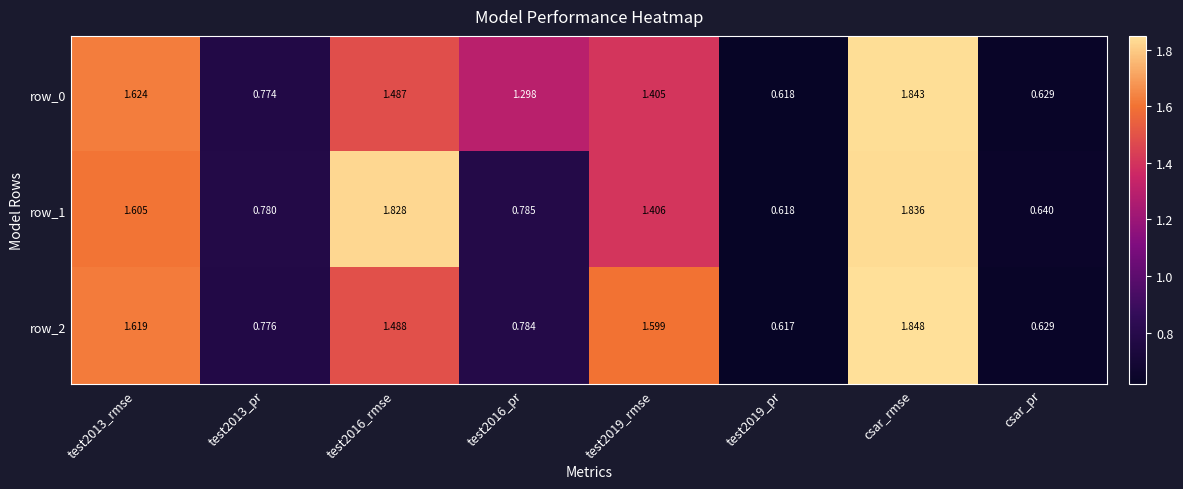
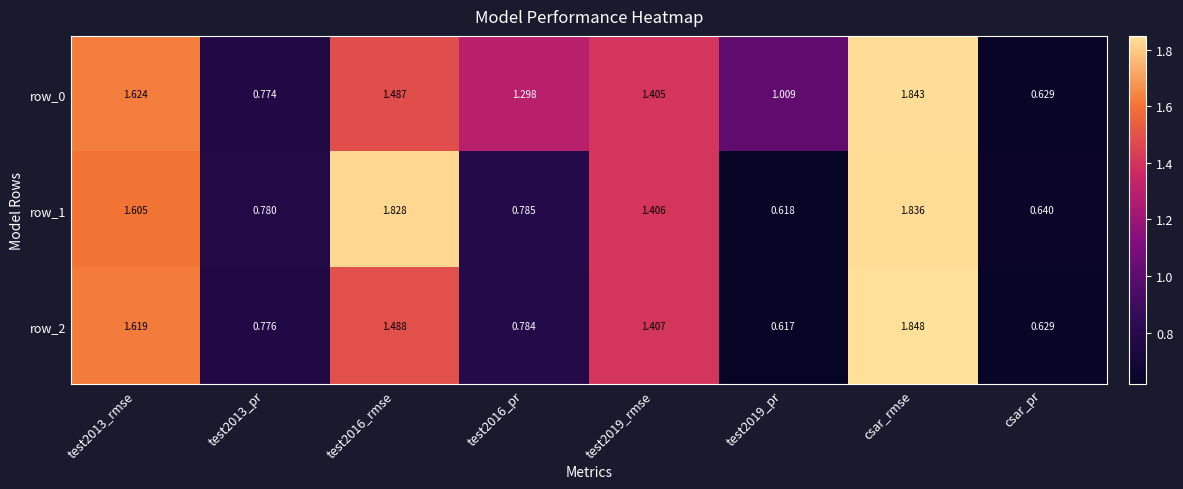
row_0, test2019_pr: 0.618 -> 1.009
row_2, test2019_rmse: 1.599 -> 1.407
